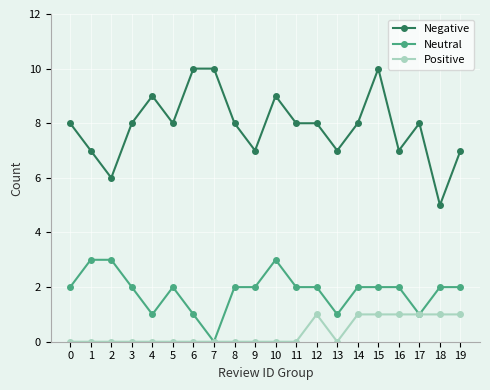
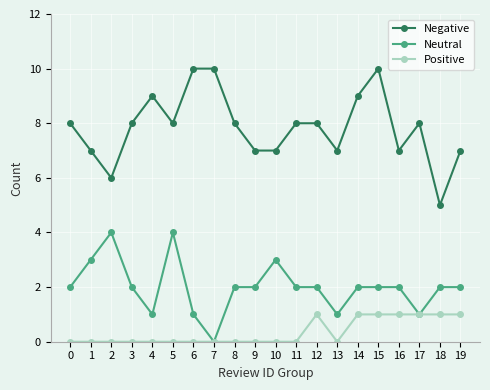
Neutral, 2: 3 -> 4
Neutral, 5: 2 -> 4
Negative, 10: 9 -> 7
Negative, 14: 8 -> 9
